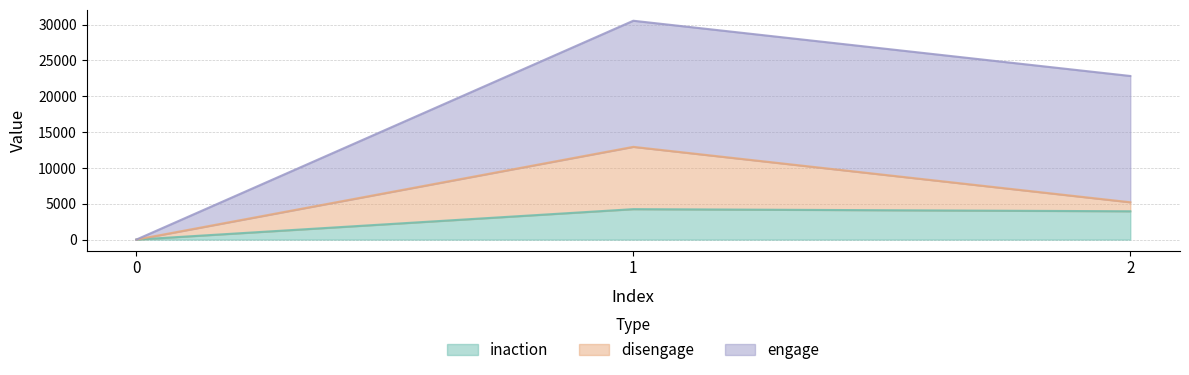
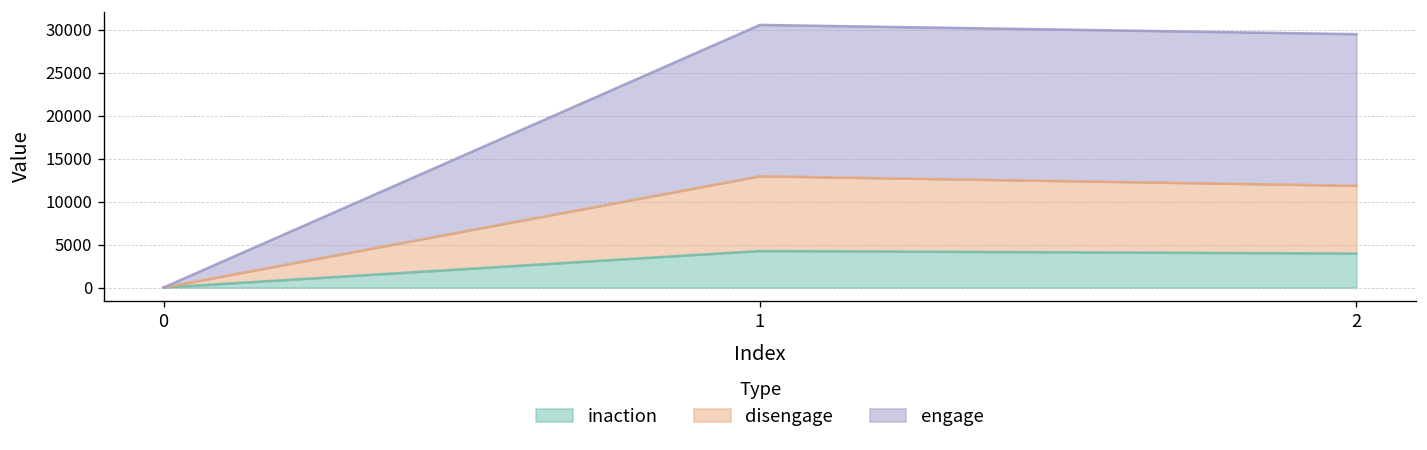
disengage, 2: 1000 -> 8000
